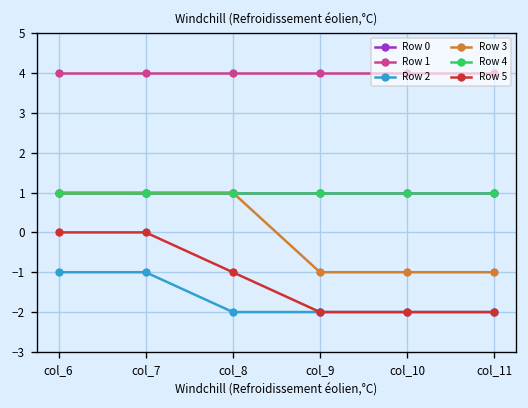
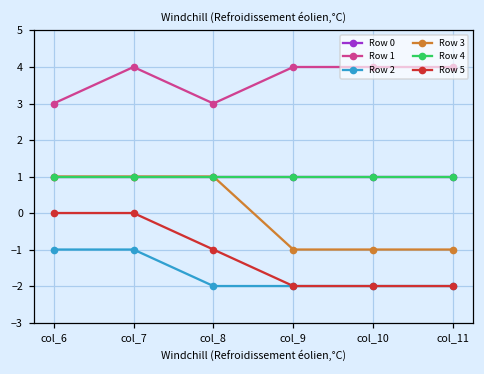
Row 1, col_6: 4 -> 3
Row 1, col_8: 4 -> 3
